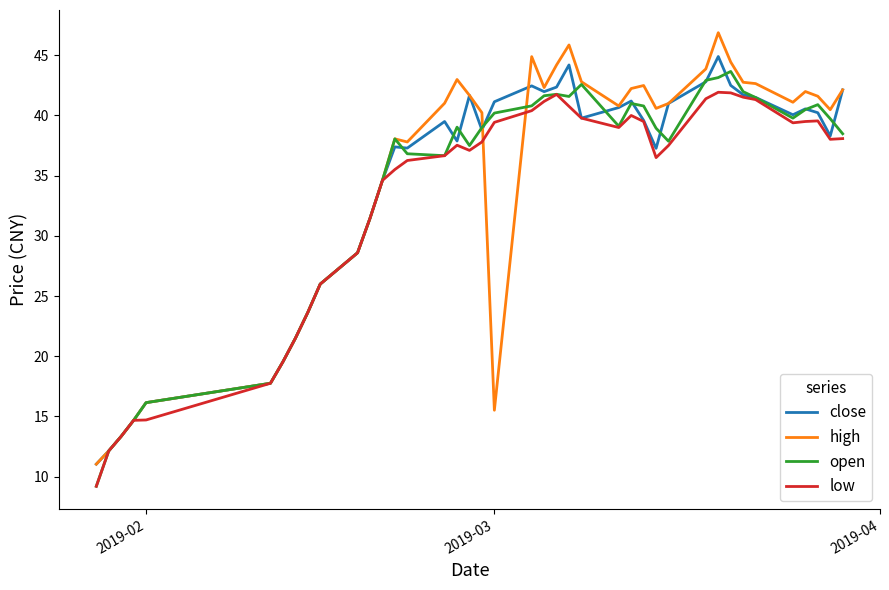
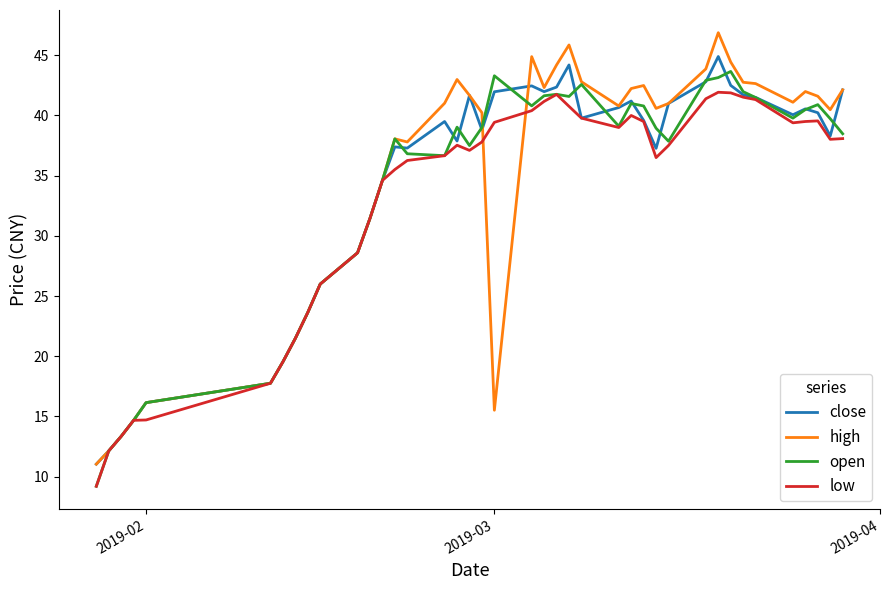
close, 2019-03: 41.1 -> 42.0
open, 2019-03: 40.2 -> 43.3
